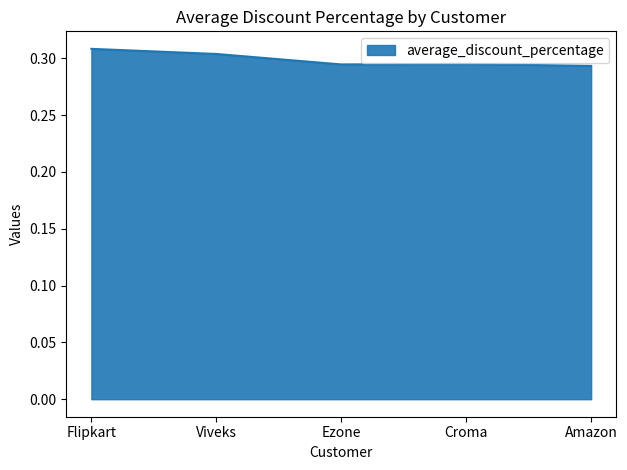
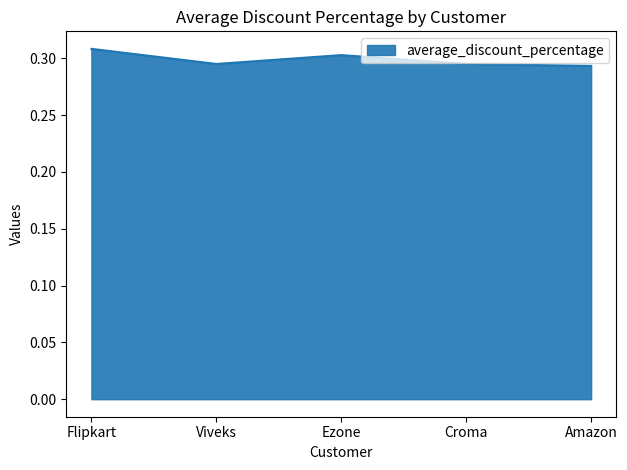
Viveks: 0.304 -> 0.295
Ezone: 0.295 -> 0.303
